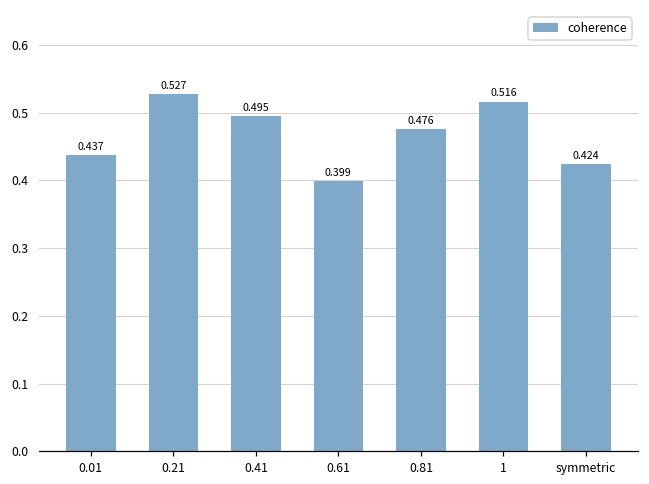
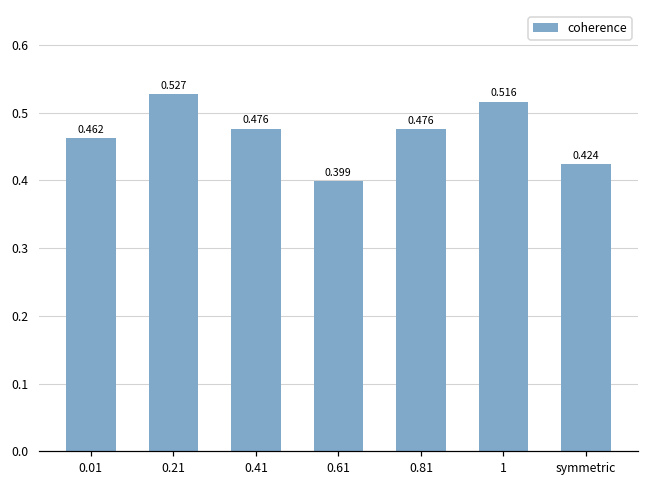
0.01: 0.437 -> 0.462
0.41: 0.495 -> 0.476
